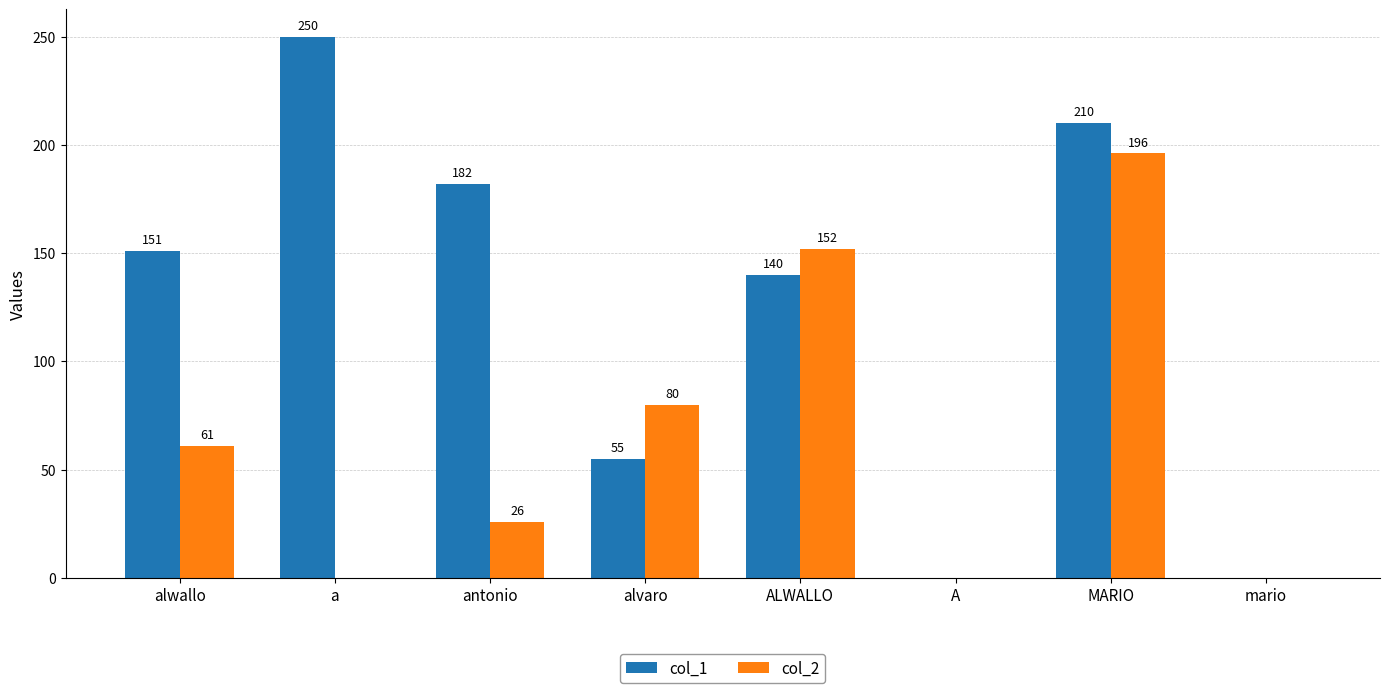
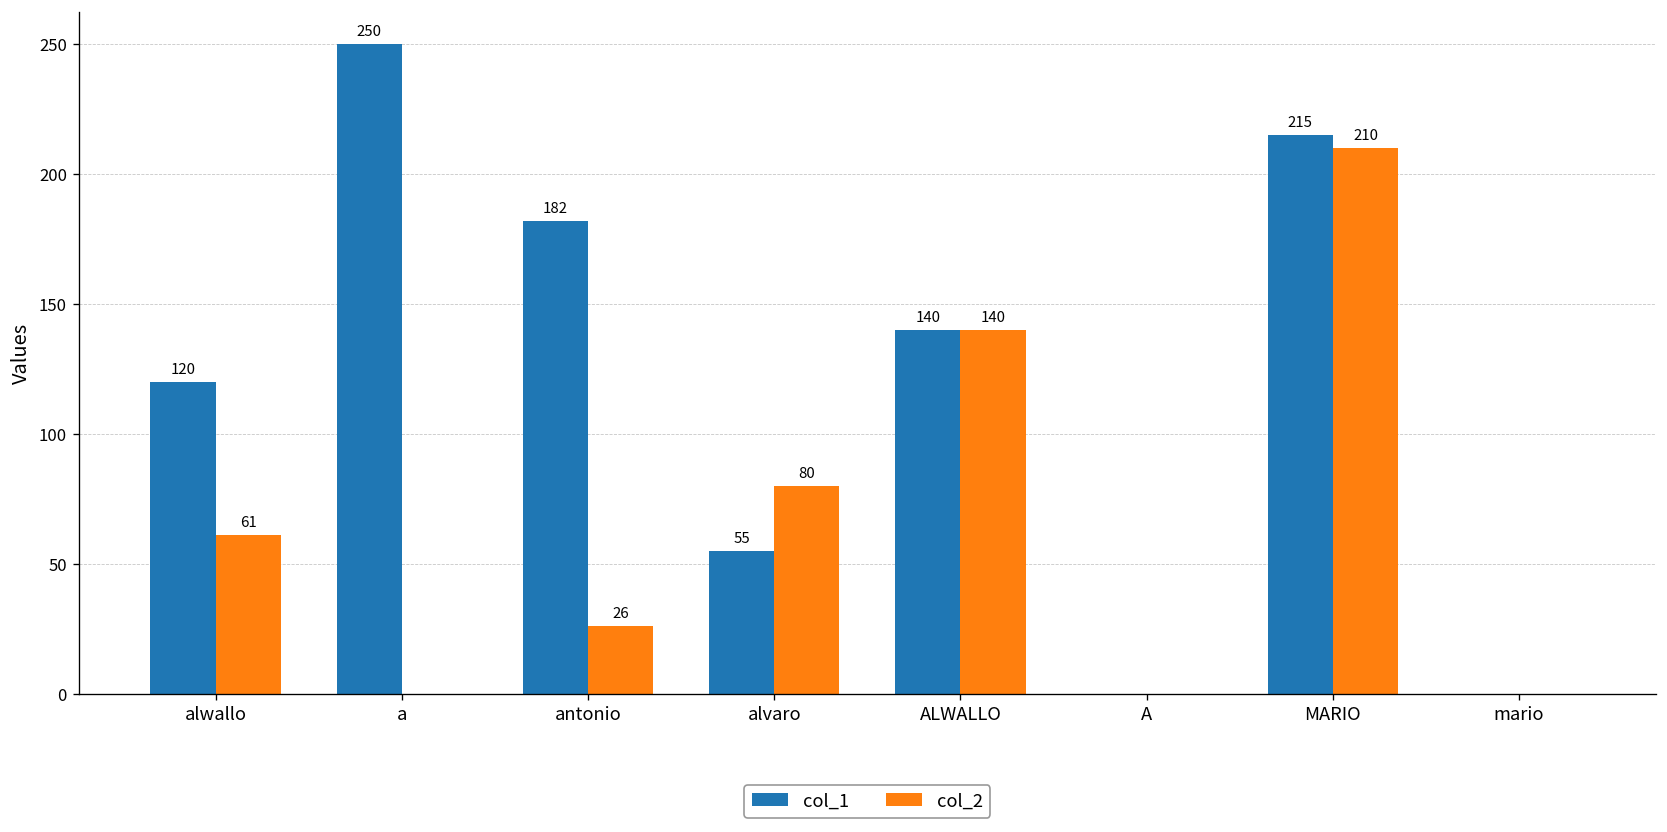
col_1, alwallo: 151 -> 120
col_2, ALWALLO: 152 -> 140
col_1, MARIO: 210 -> 215
col_2, MARIO: 196 -> 210
